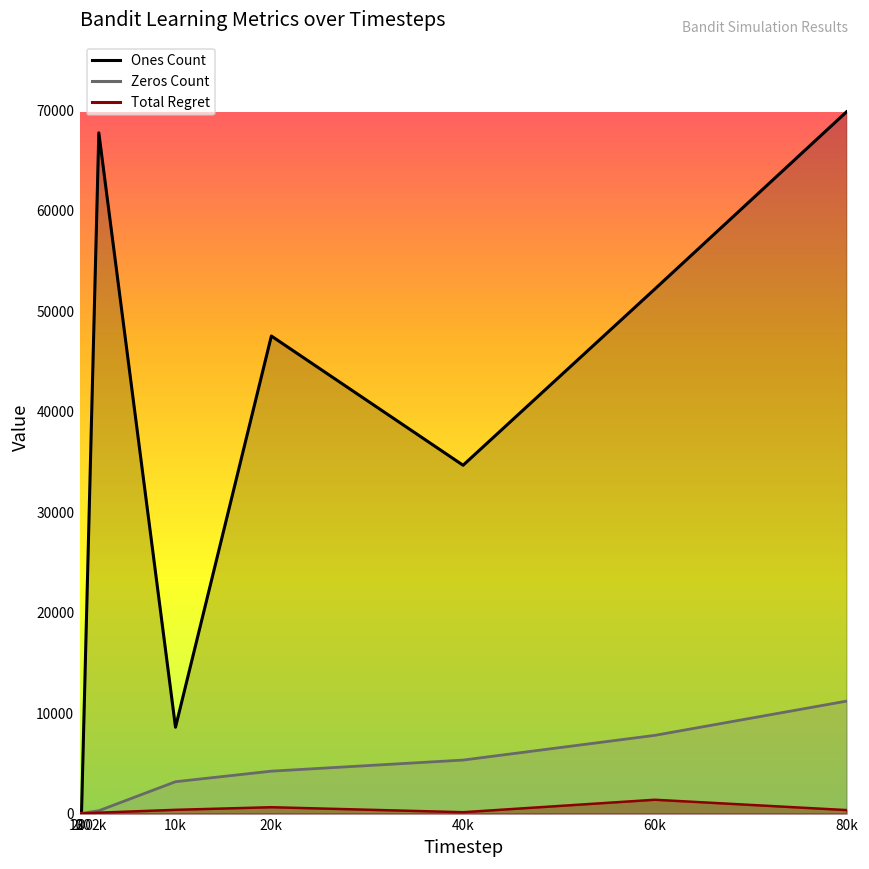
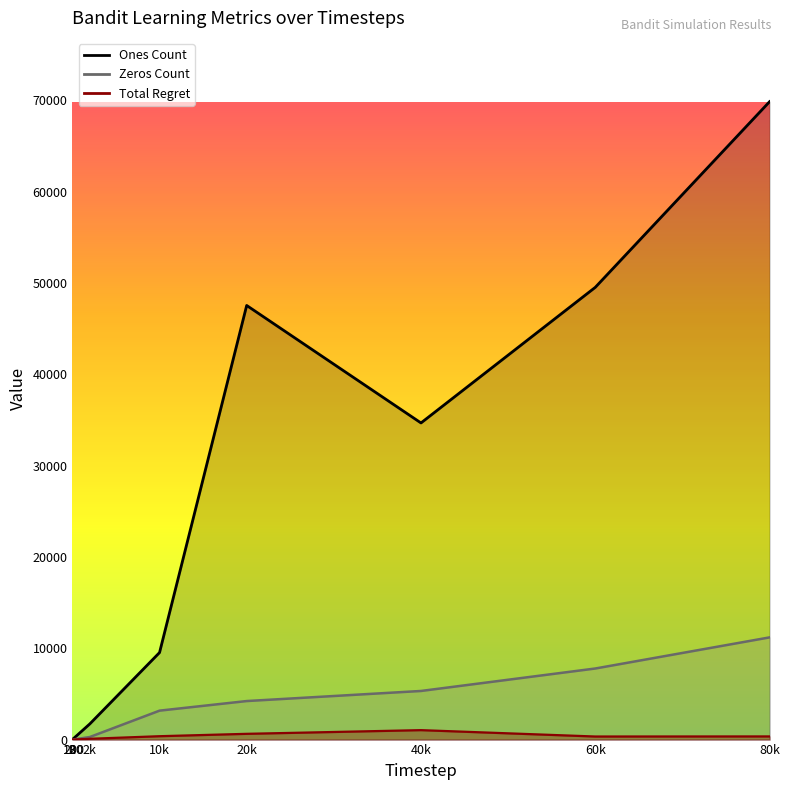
Ones Count, 2k: 68000 -> 2000
Ones Count, 10k: 9000 -> 10000
Total Regret, 40k: 0 -> 1000
Ones Count, 60k: 52000 -> 50000
Total Regret, 60k: 1000 -> 0
